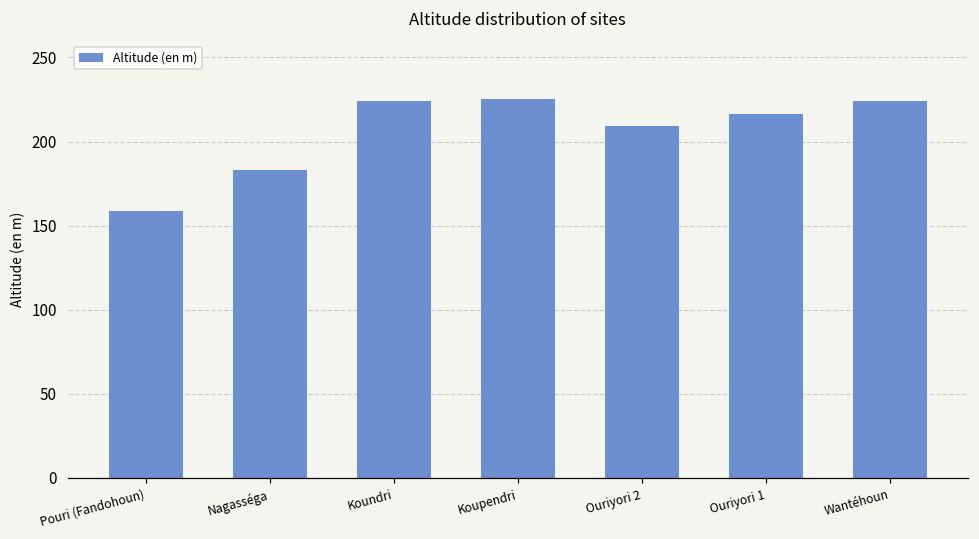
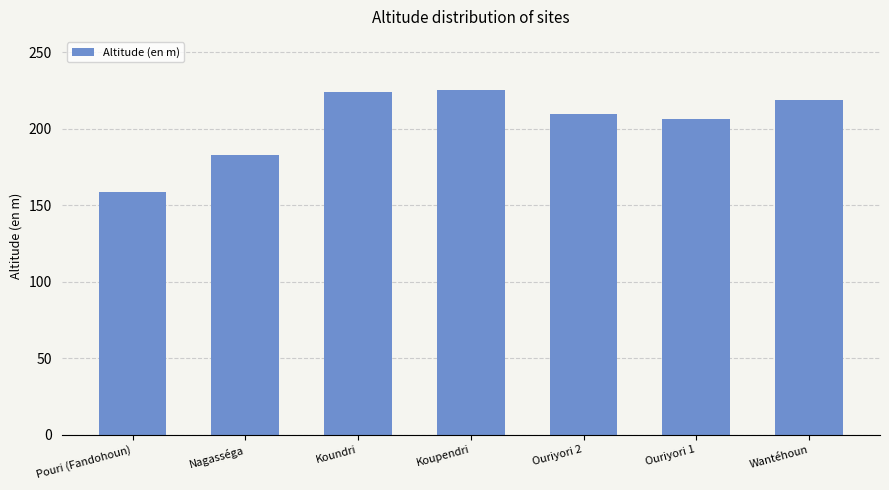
Ouriyori 1: 216 -> 206
Wantéhoun: 224 -> 219
